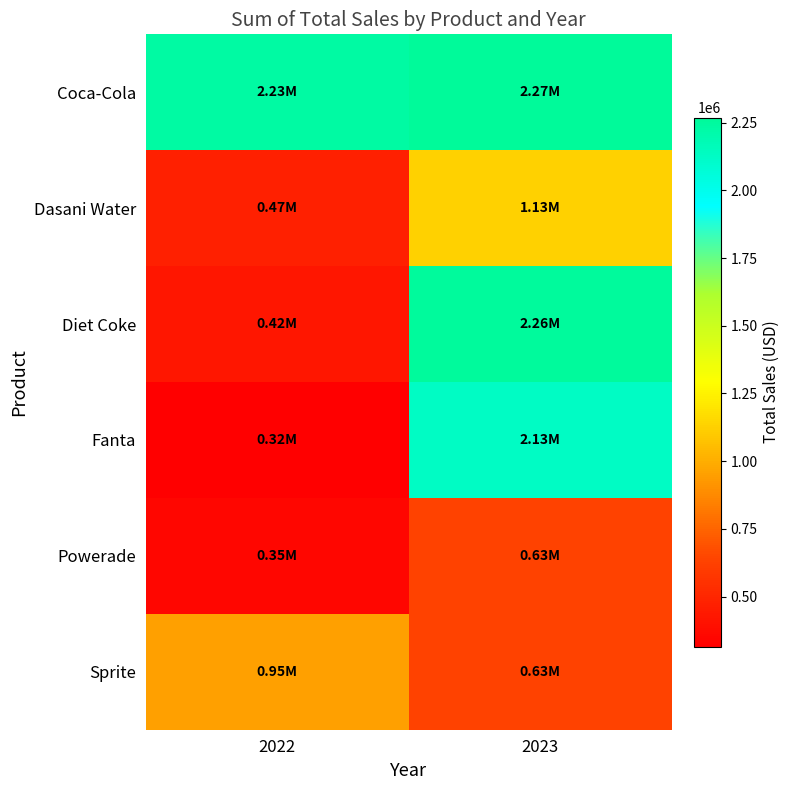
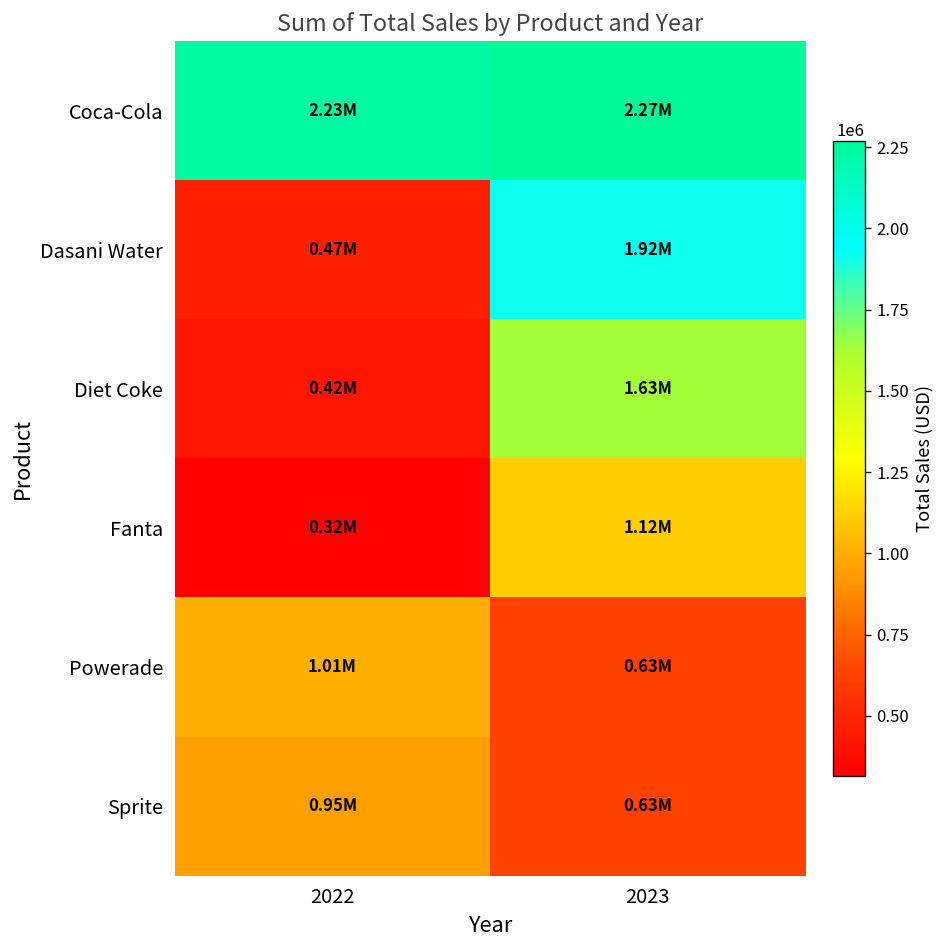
Dasani Water, 2023: 1.13M -> 1.92M
Diet Coke, 2023: 2.26M -> 1.63M
Fanta, 2023: 2.13M -> 1.12M
Powerade, 2022: 0.35M -> 1.01M
